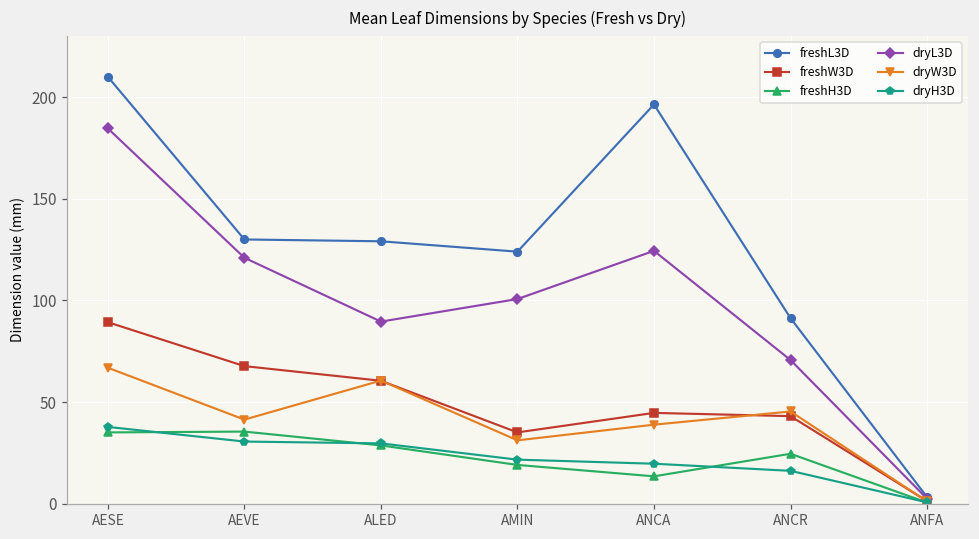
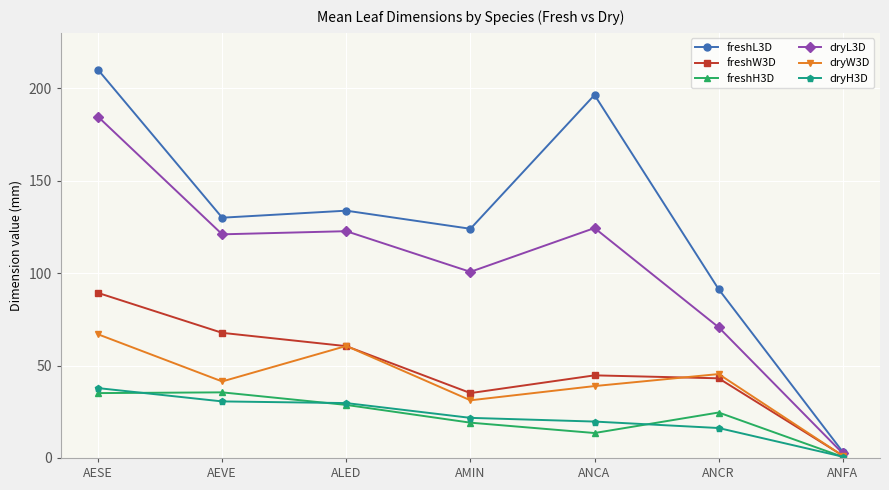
freshL3D, ALED: 129 -> 134
dryL3D, ALED: 90 -> 123
